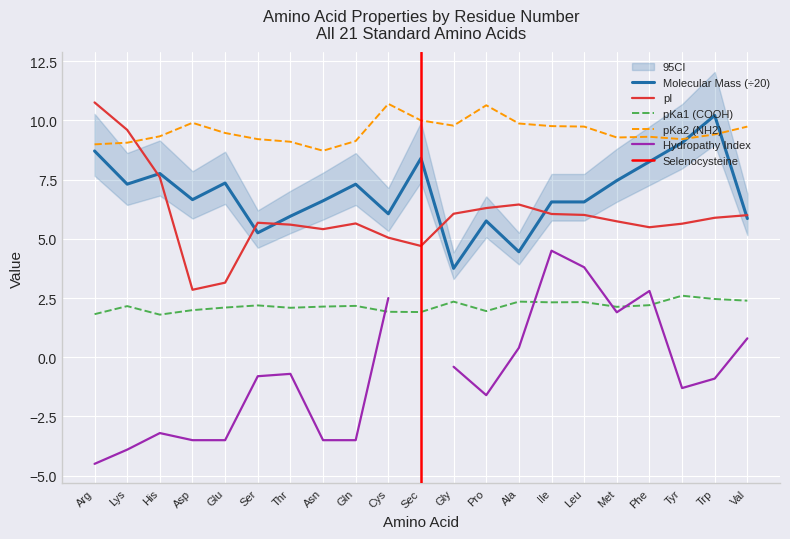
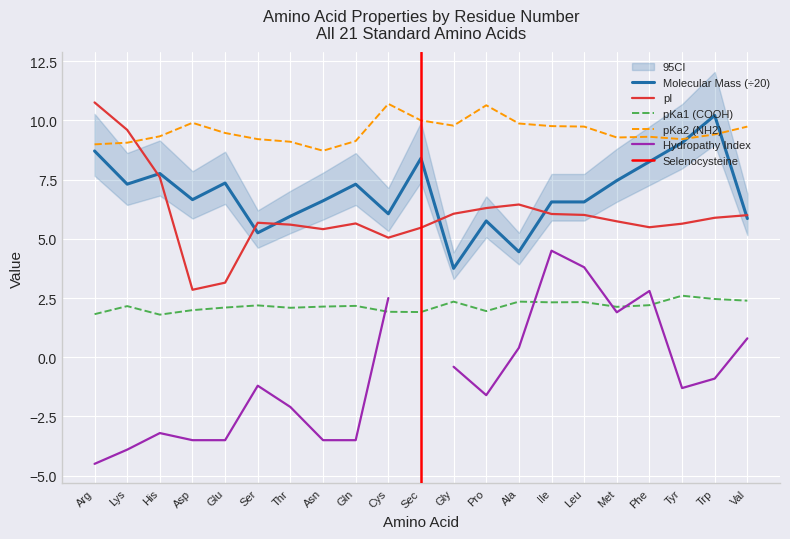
Hydropathy Index, Ser: -0.8 -> -1.2
Hydropathy Index, Thr: -0.7 -> -2.1
pI, Sec: 4.7 -> 5.5
